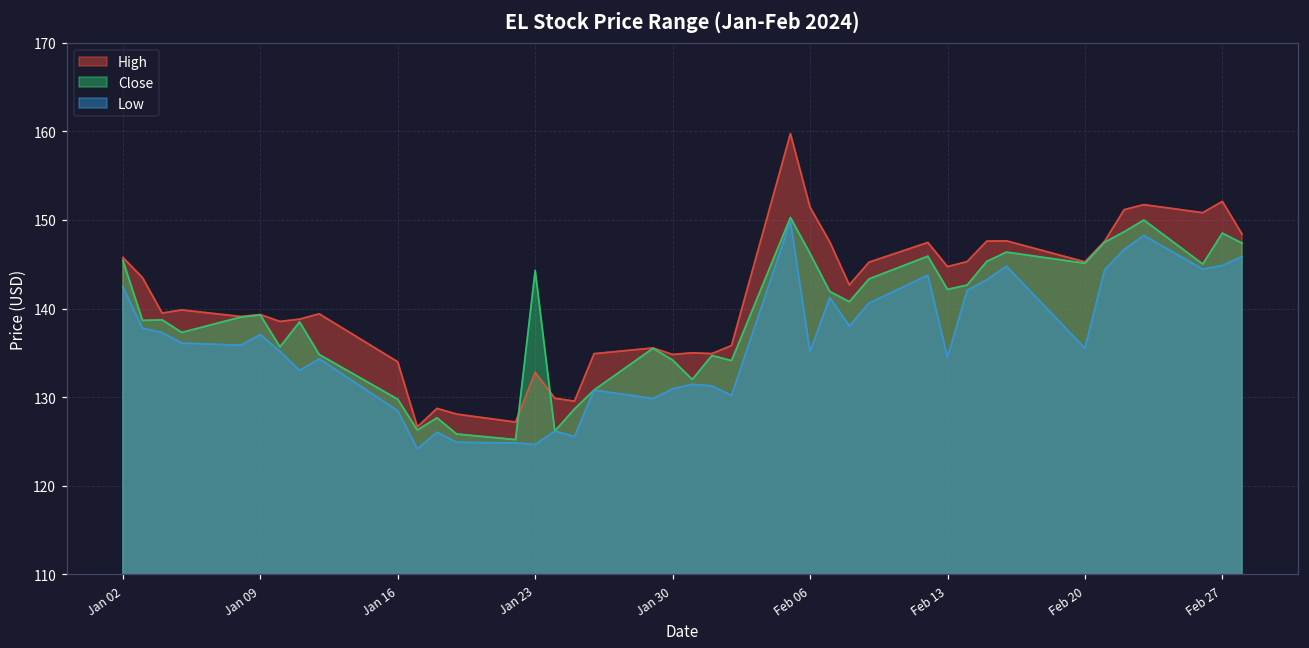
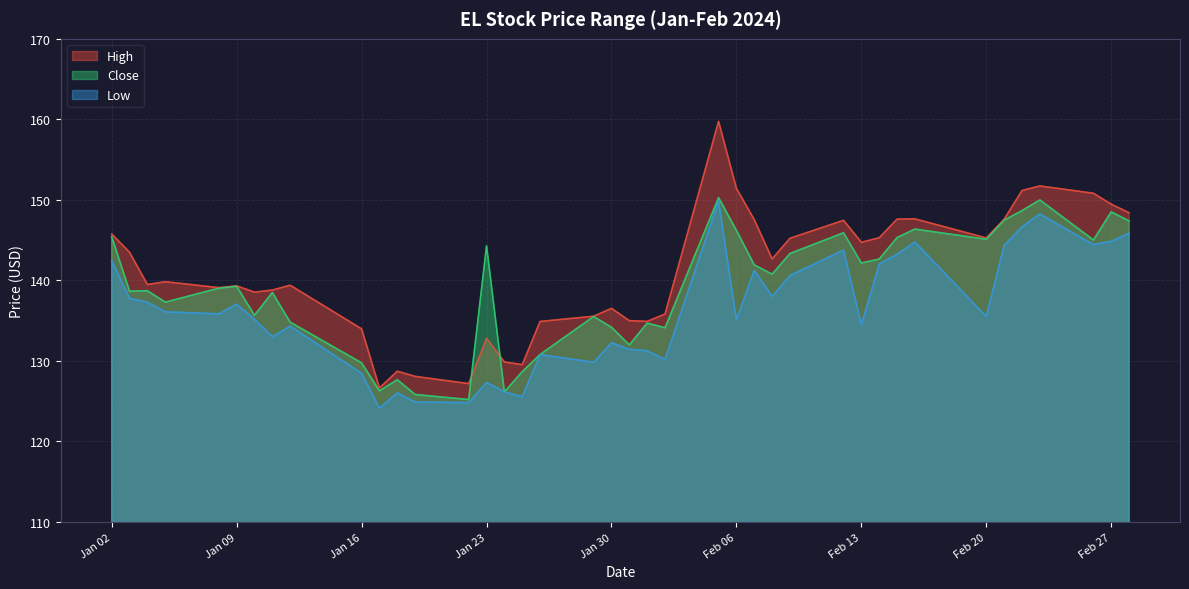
Low, Jan 23: 125 -> 127
High, Jan 30: 135 -> 137
Low, Jan 30: 131 -> 132
High, Feb 27: 152 -> 149
